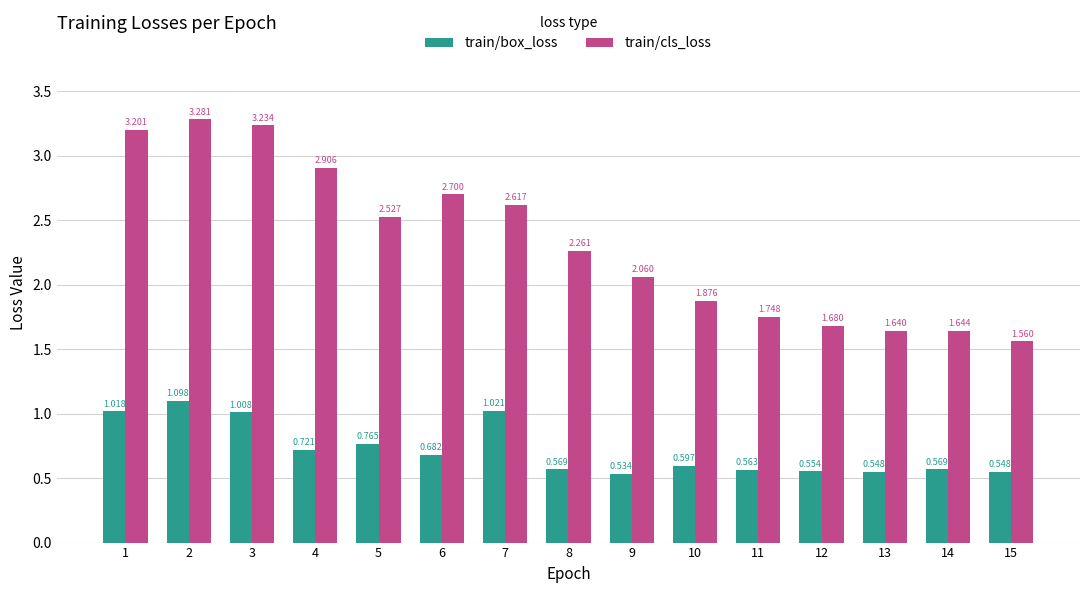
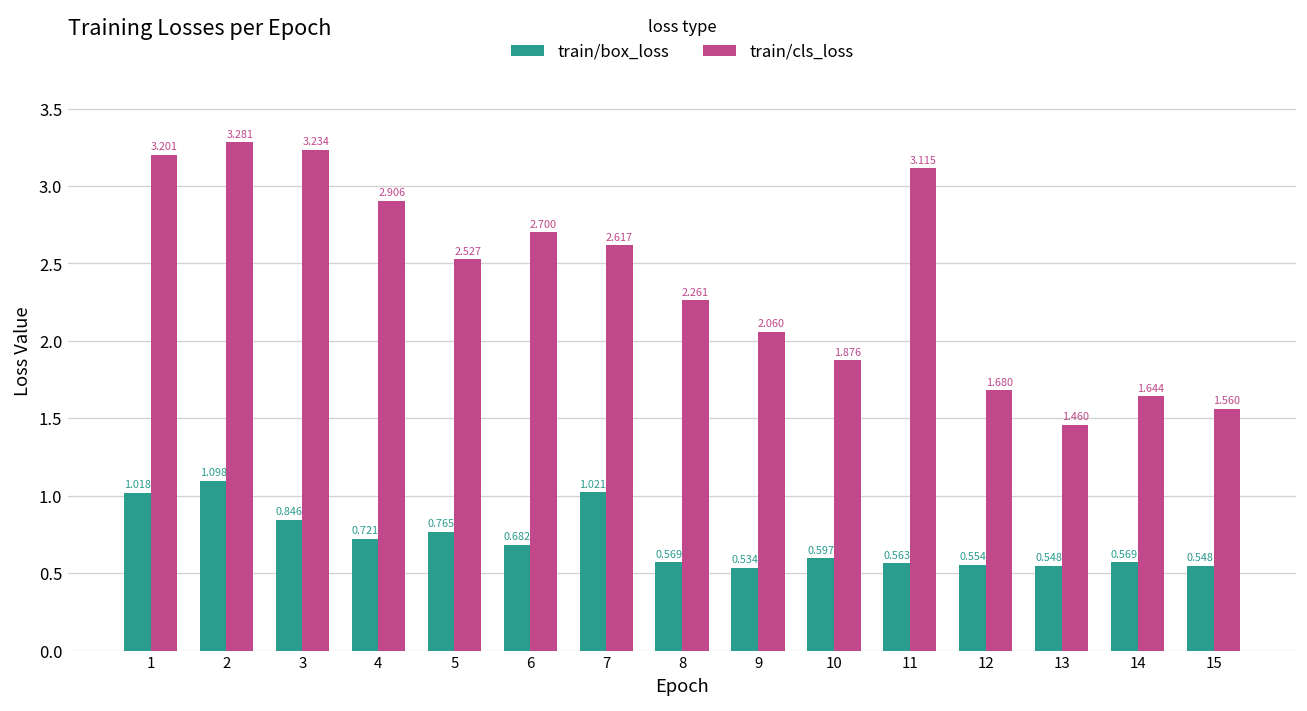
train/box_loss, 3: 1.008 -> 0.846
train/cls_loss, 11: 1.748 -> 3.115
train/cls_loss, 13: 1.640 -> 1.460
